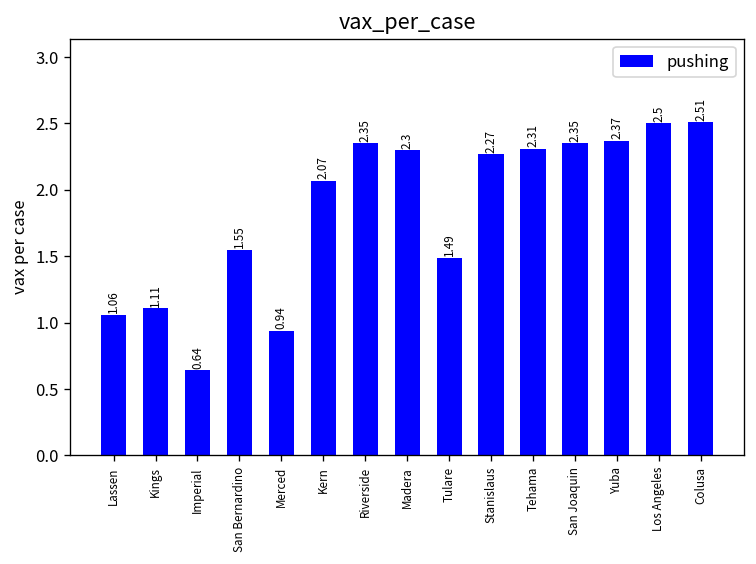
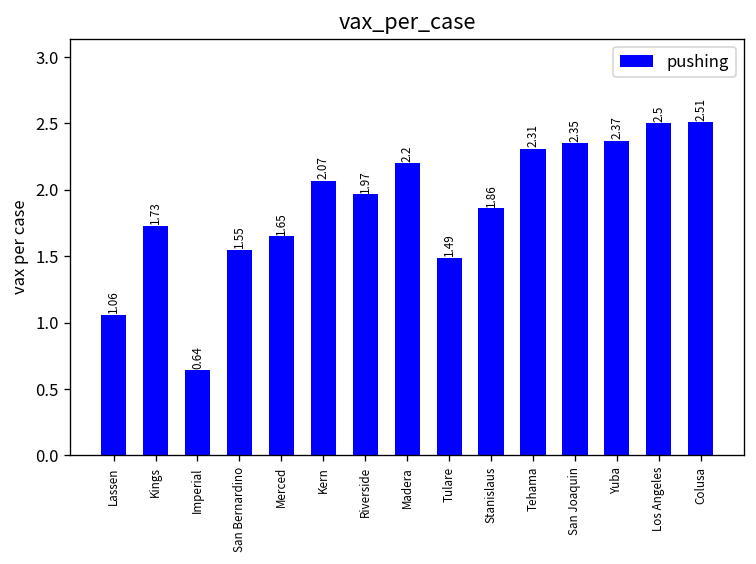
Kings: 1.11 -> 1.73
Merced: 0.94 -> 1.65
Riverside: 2.35 -> 1.97
Madera: 2.3 -> 2.2
Stanislaus: 2.27 -> 1.86
